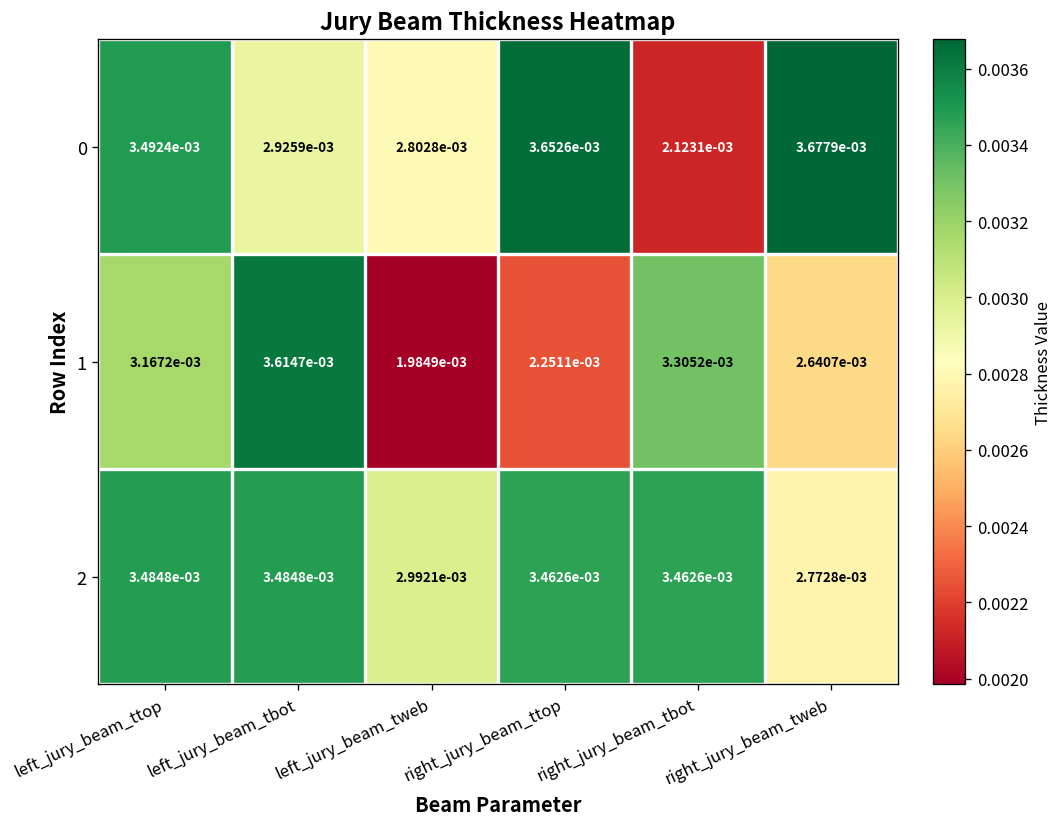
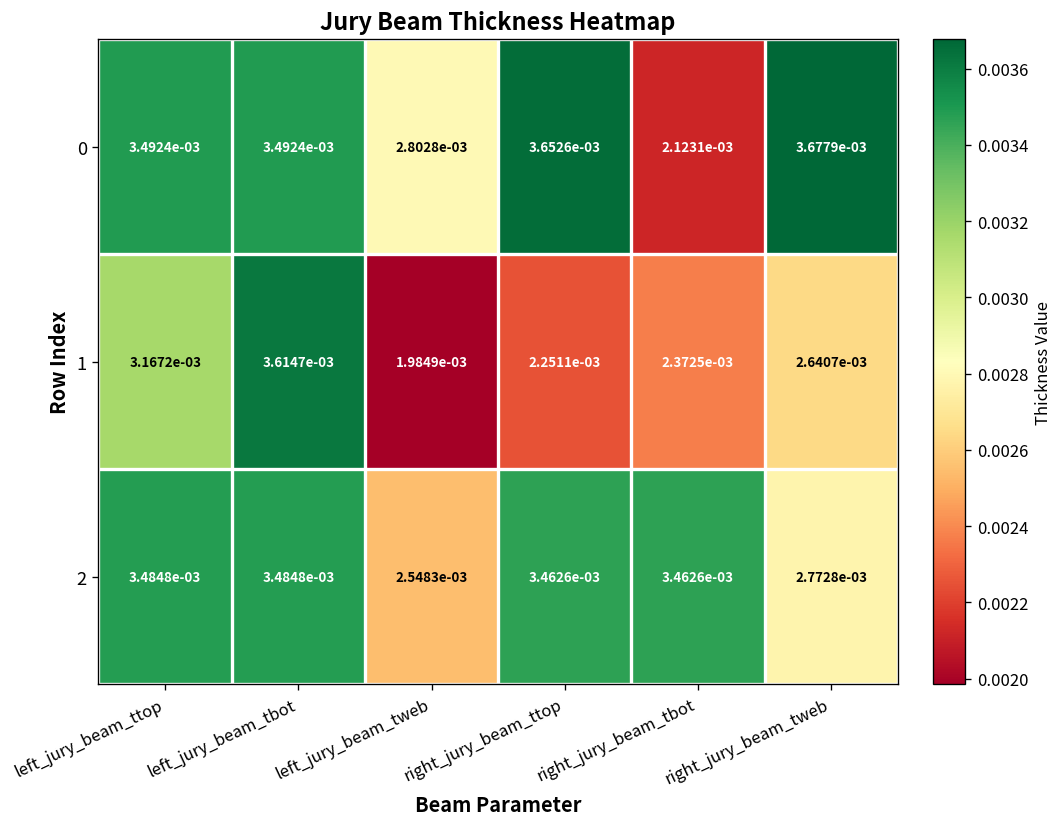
0, left_jury_beam_tbot: 2.9259e-03 -> 3.4924e-03
1, right_jury_beam_tbot: 3.3052e-03 -> 2.3725e-03
2, left_jury_beam_tweb: 2.9921e-03 -> 2.5483e-03
